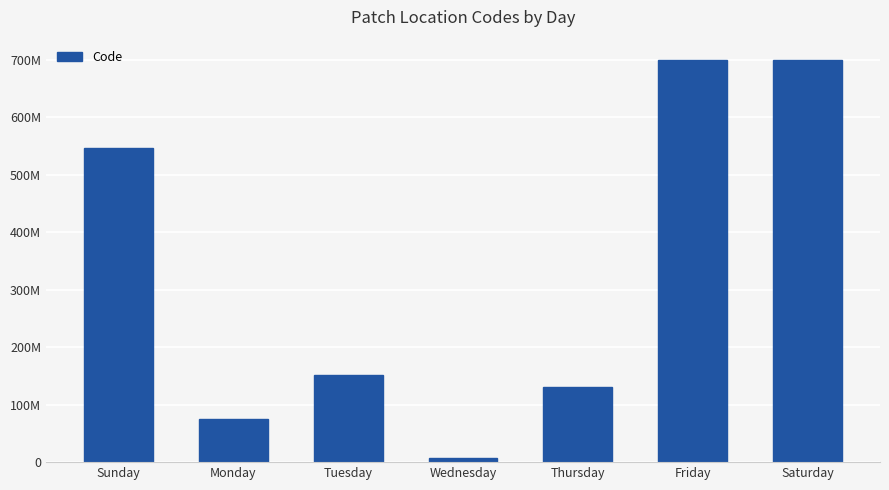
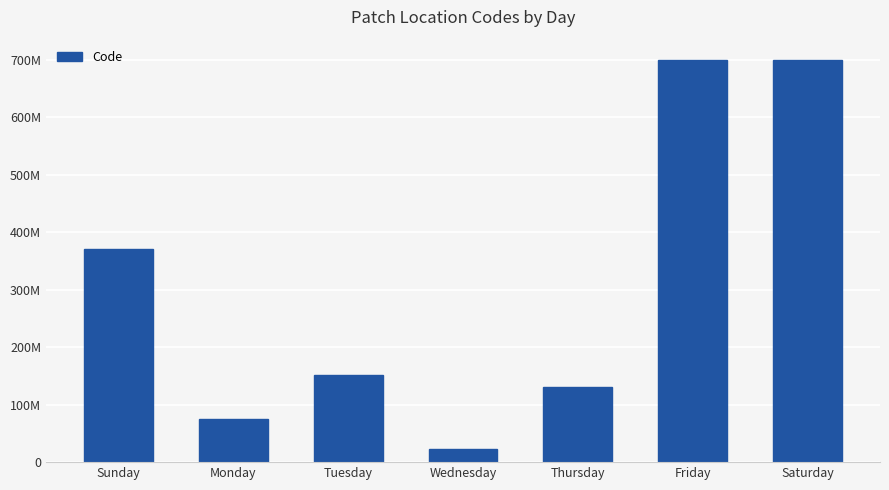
Sunday: 550000000 -> 370000000
Wednesday: 10000000 -> 20000000
